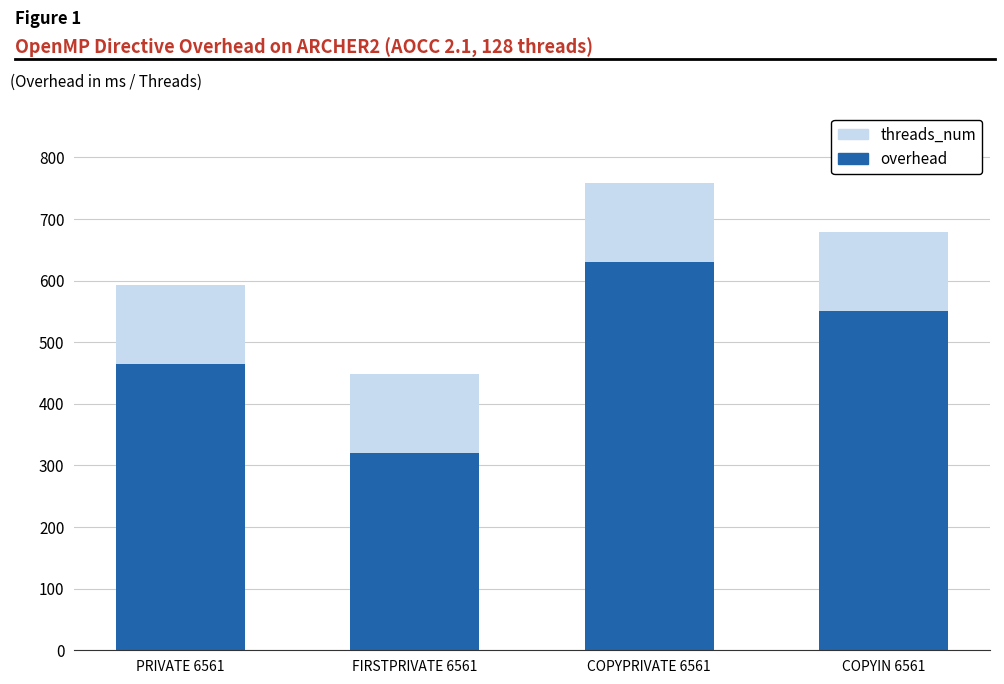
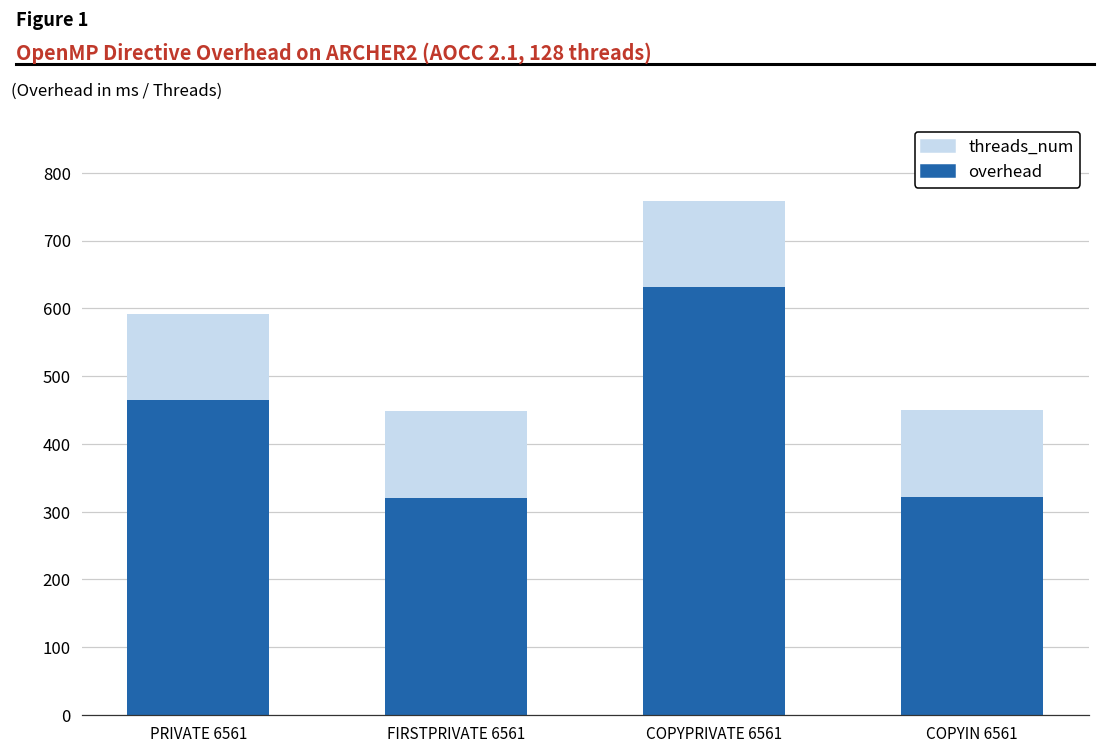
overhead, COPYIN 6561: 550 -> 320
